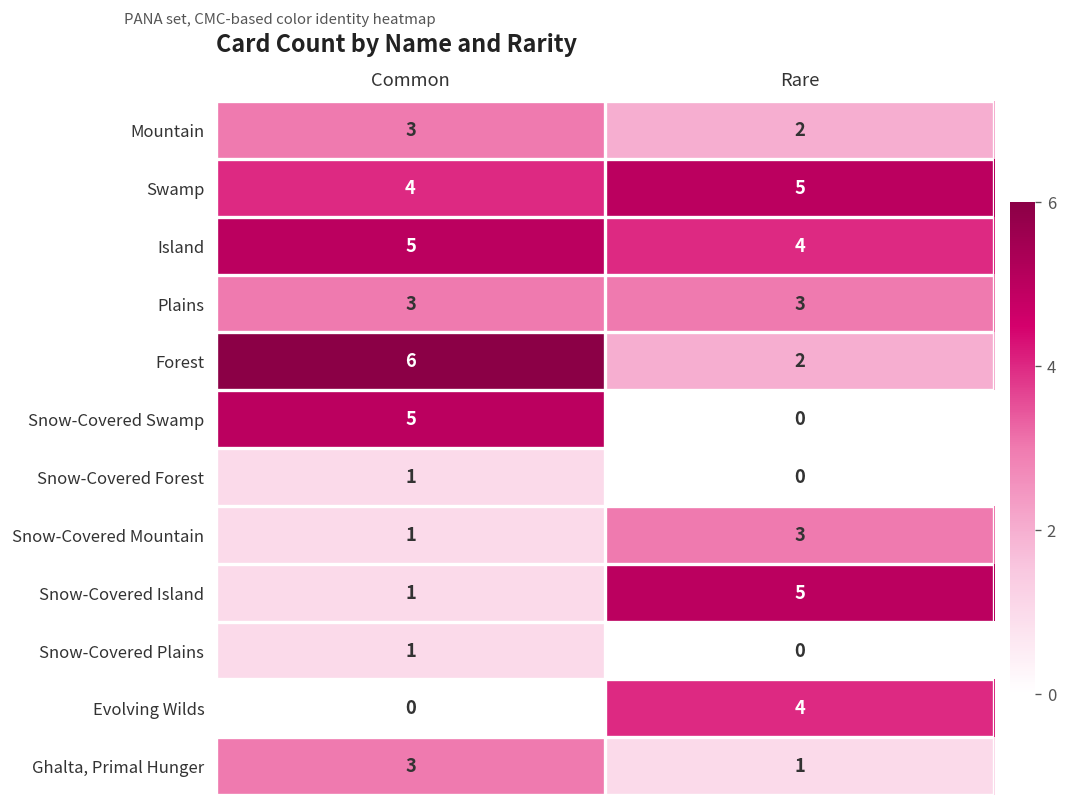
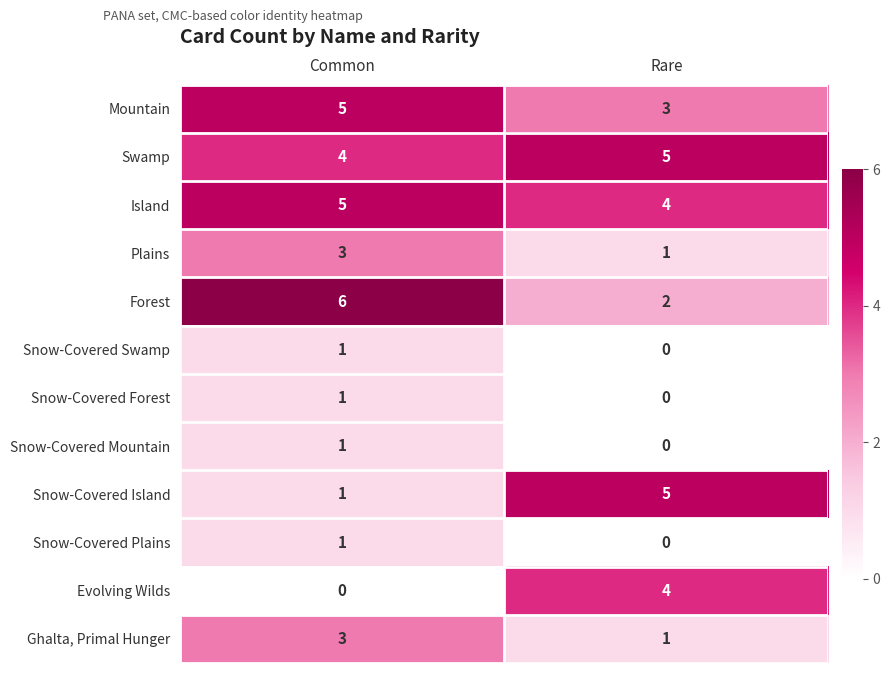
Mountain, Common: 3 -> 5
Mountain, Rare: 2 -> 3
Plains, Rare: 3 -> 1
Snow-Covered Swamp, Common: 5 -> 1
Snow-Covered Mountain, Rare: 3 -> 0
